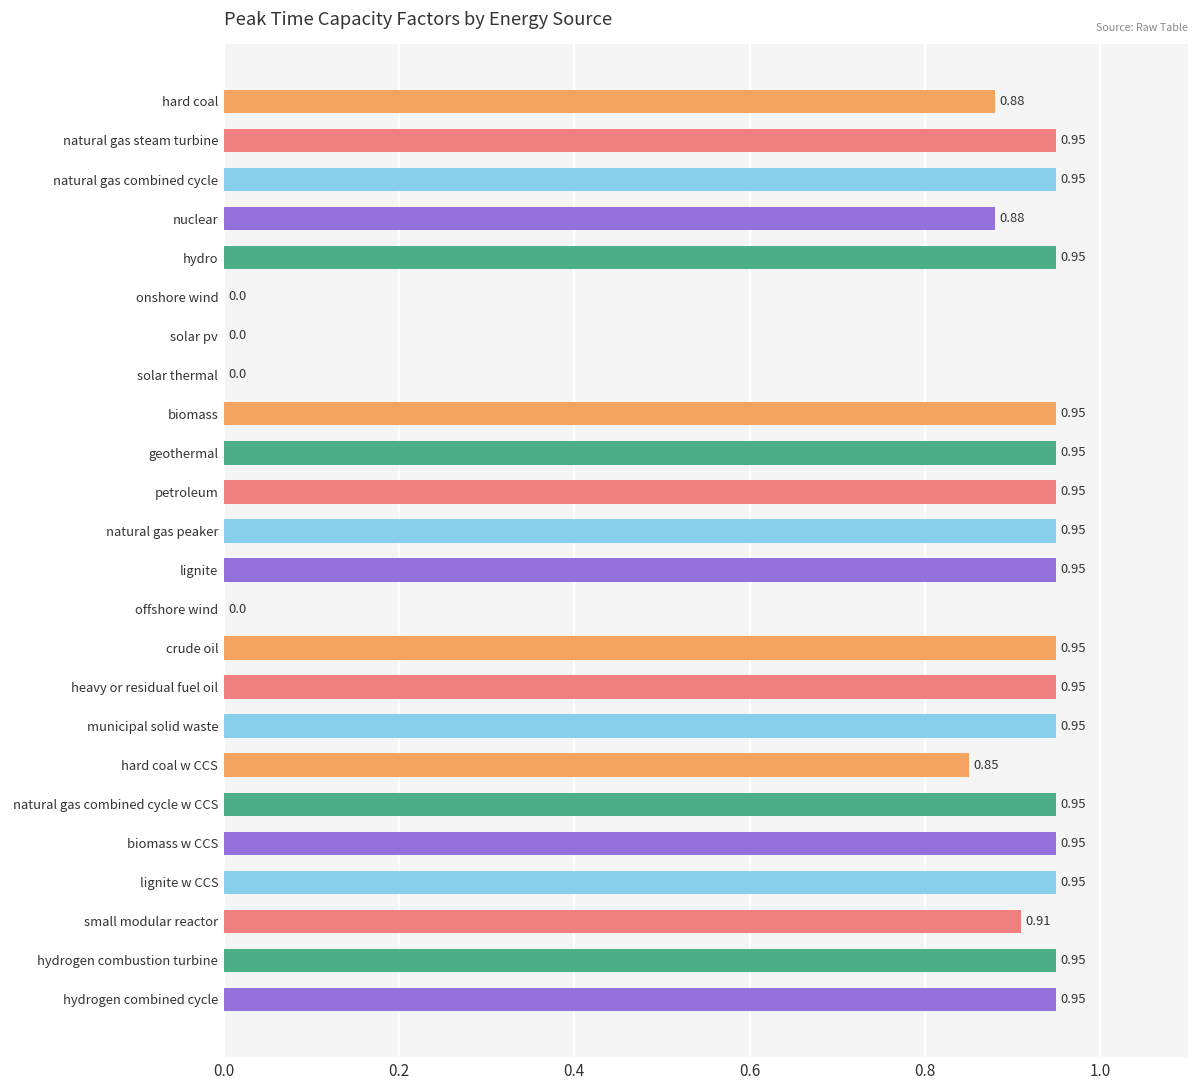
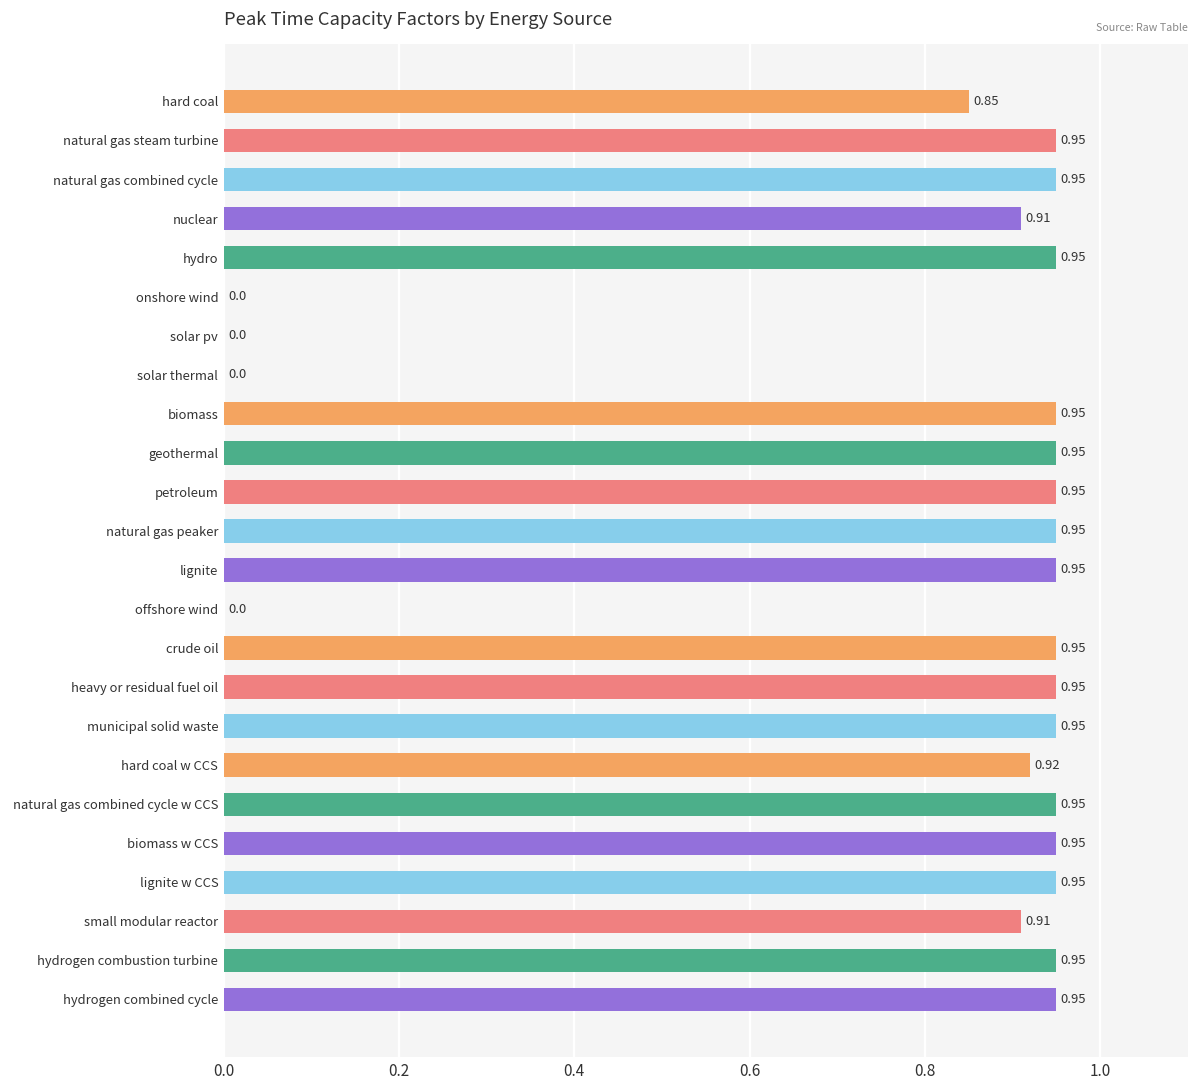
hard coal: 0.88 -> 0.85
nuclear: 0.88 -> 0.91
hard coal w CCS: 0.85 -> 0.92
